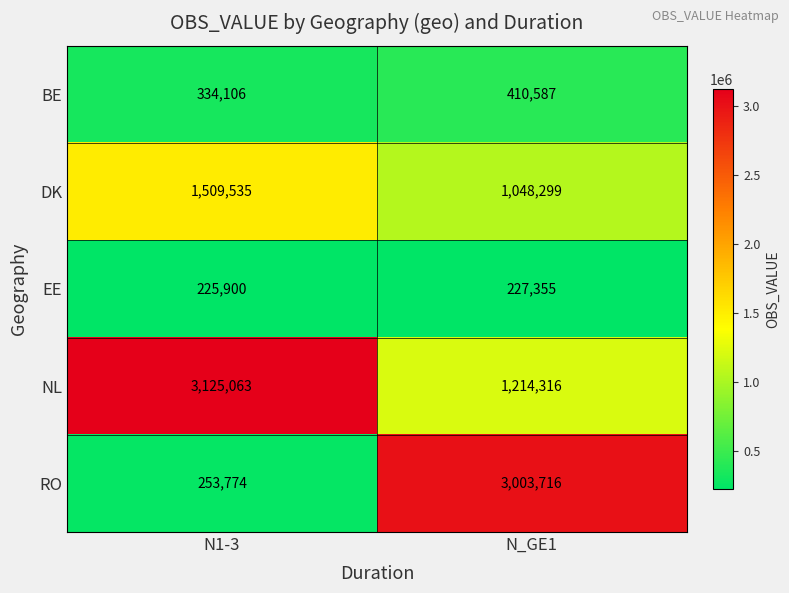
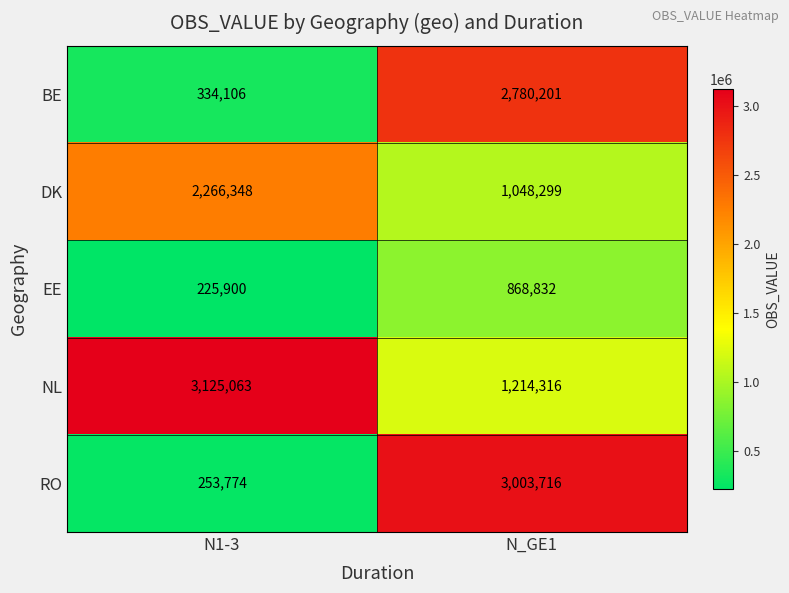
BE, N_GE1: 410,587 -> 2,780,201
DK, N1-3: 1,509,535 -> 2,266,348
EE, N_GE1: 227,355 -> 868,832
